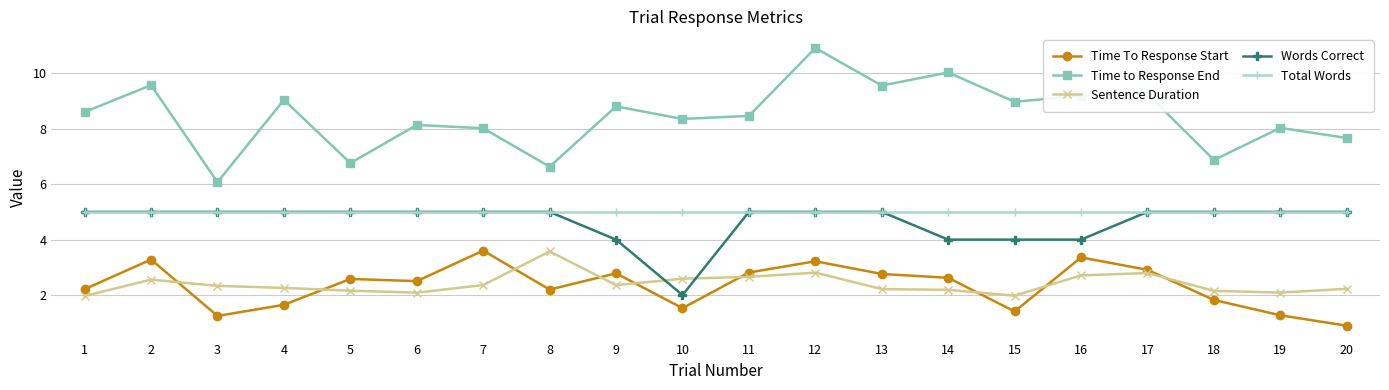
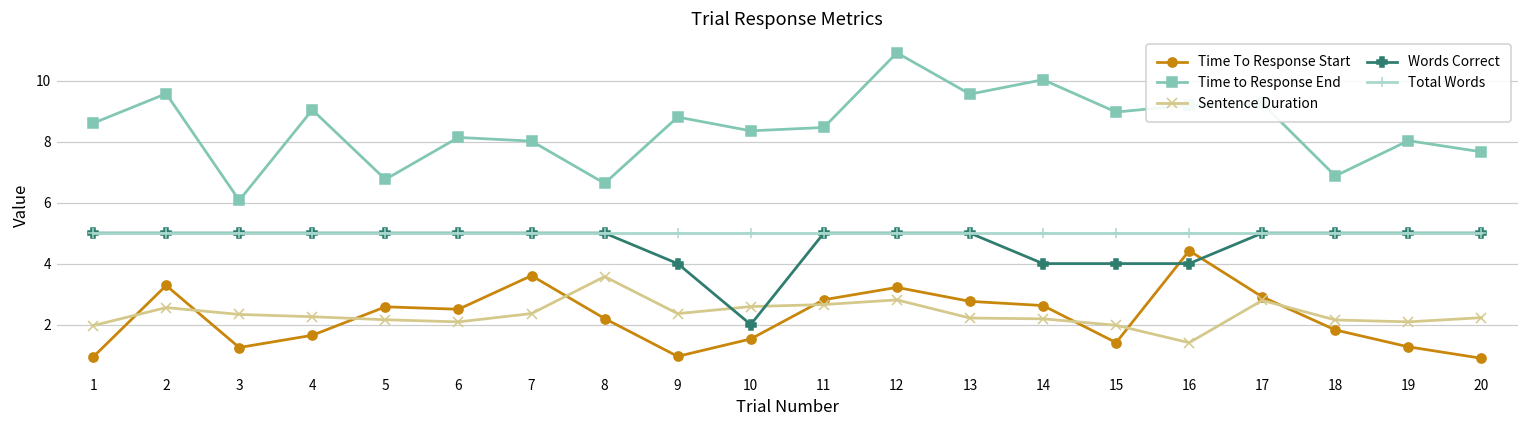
Time To Response Start, 1: 2.2 -> 0.9
Time To Response Start, 9: 2.8 -> 1.0
Time To Response Start, 16: 3.4 -> 4.4
Sentence Duration, 16: 2.7 -> 1.4
